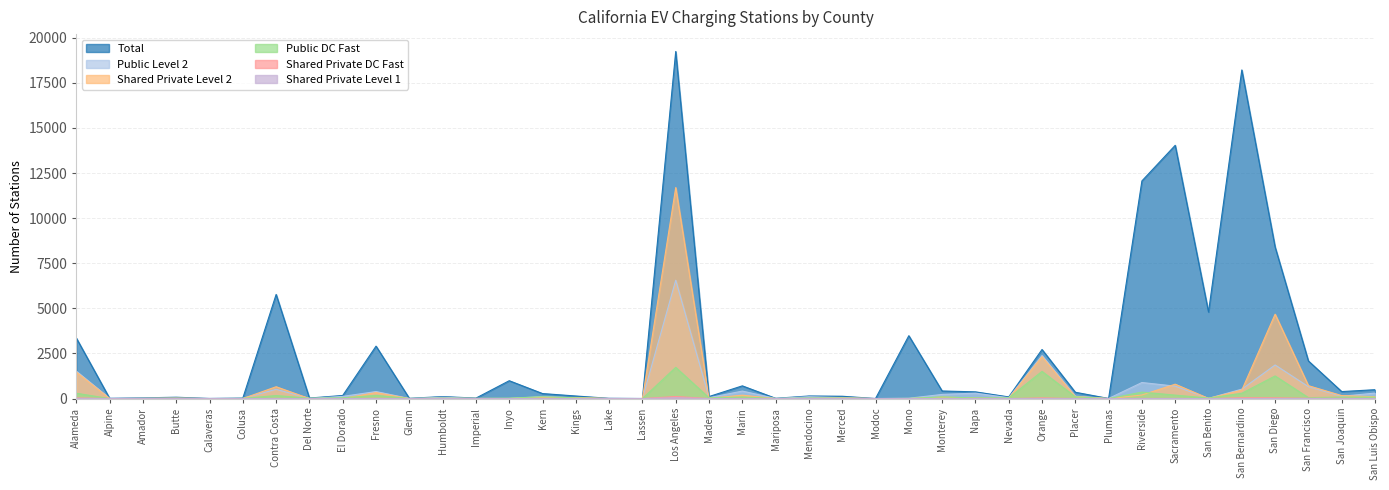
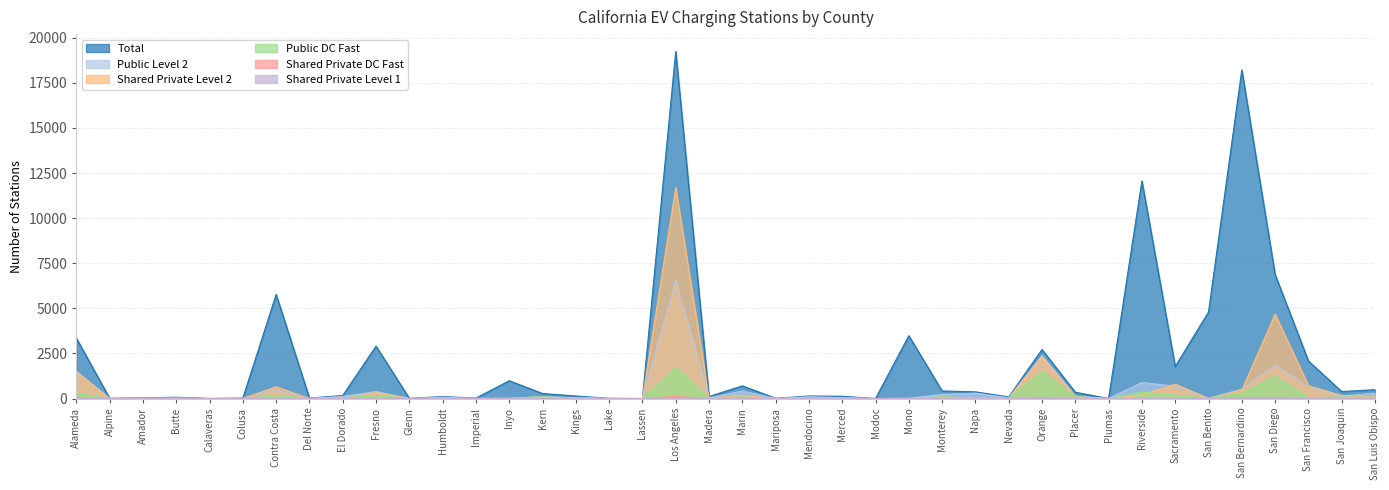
Total, Sacramento: 14000 -> 1800
Total, San Diego: 8400 -> 6900
